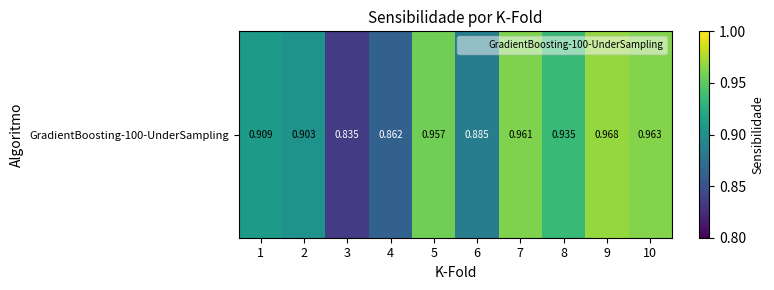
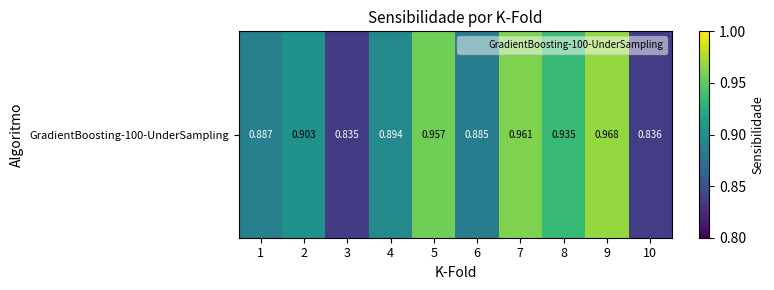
GradientBoosting-100-UnderSampling, 1: 0.909 -> 0.887
GradientBoosting-100-UnderSampling, 4: 0.862 -> 0.894
GradientBoosting-100-UnderSampling, 10: 0.963 -> 0.836
